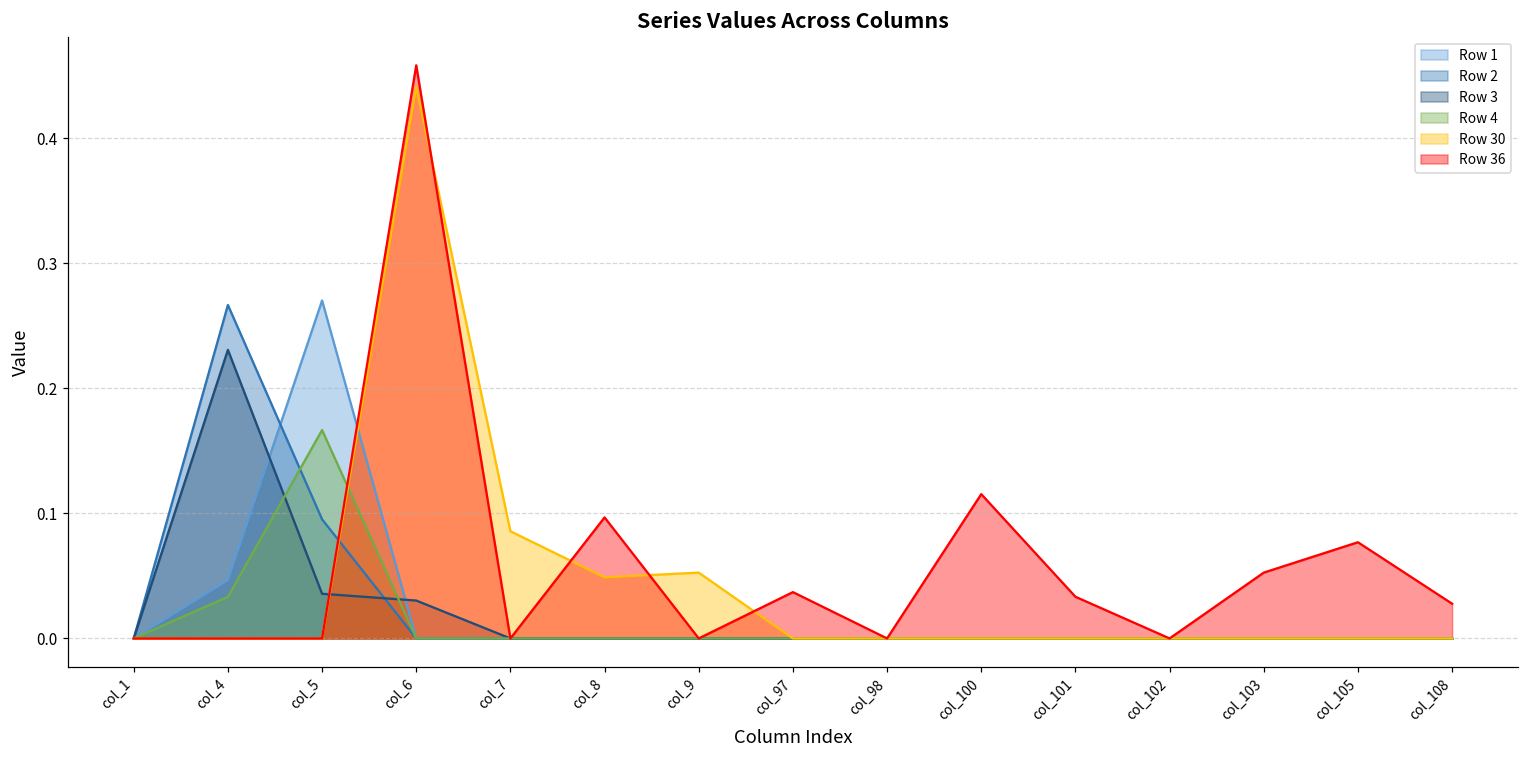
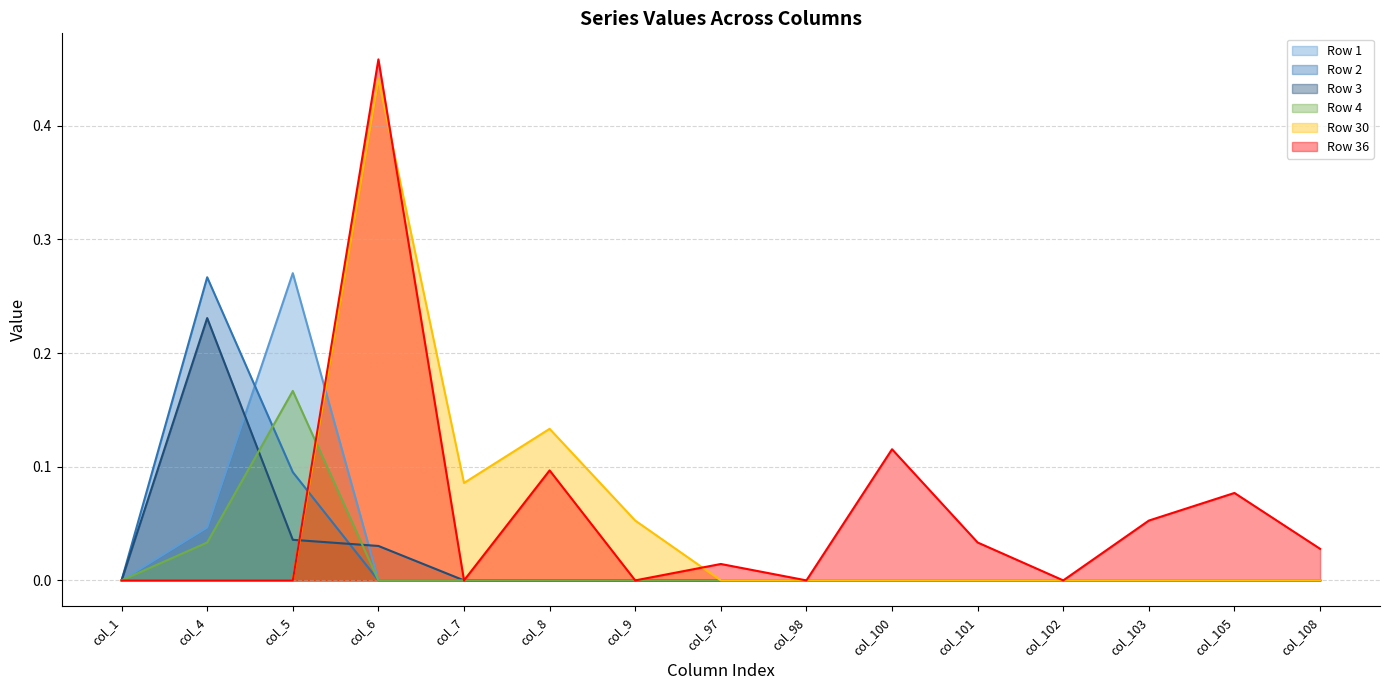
Row 30, col_8: 0.049 -> 0.133
Row 36, col_97: 0.037 -> 0.014
